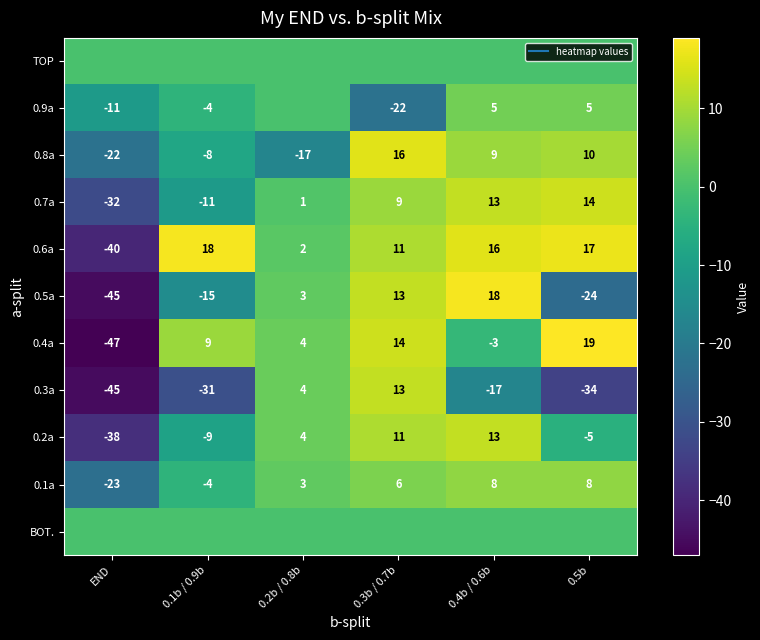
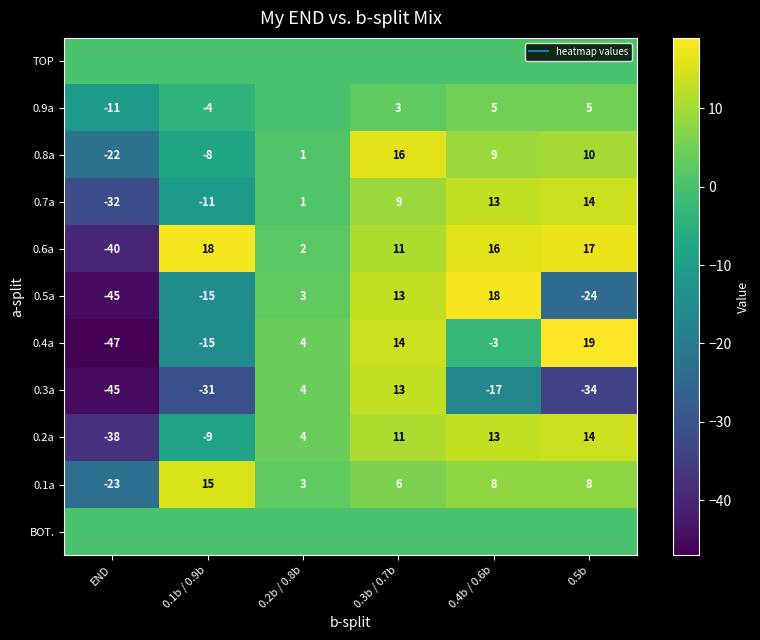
0.9a, 0.3b / 0.7b: -22 -> 3
0.8a, 0.2b / 0.8b: -17 -> 1
0.4a, 0.1b / 0.9b: 9 -> -15
0.2a, 0.5b: -5 -> 14
0.1a, 0.1b / 0.9b: -4 -> 15
